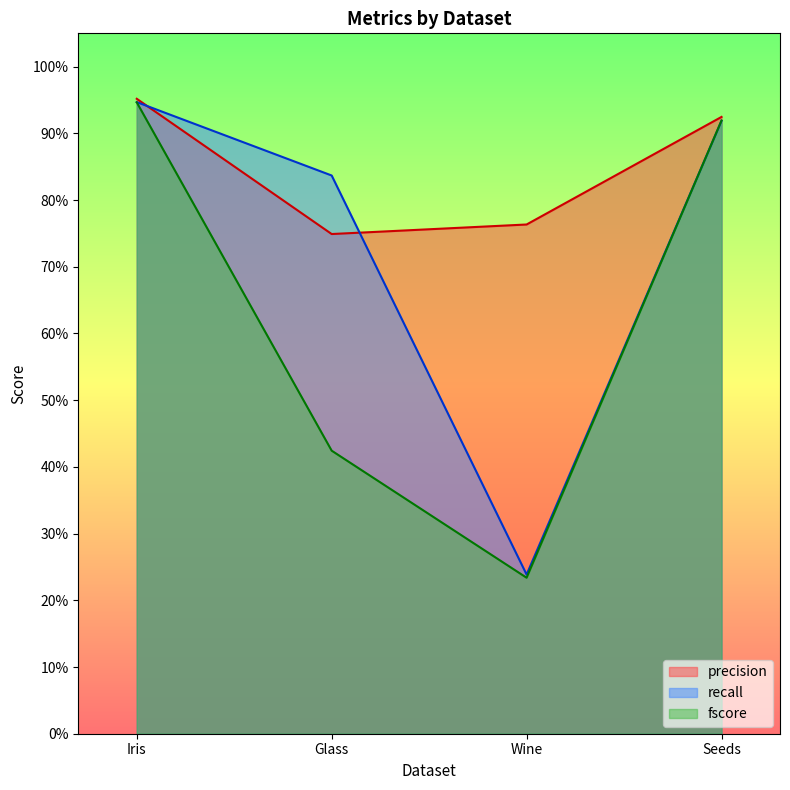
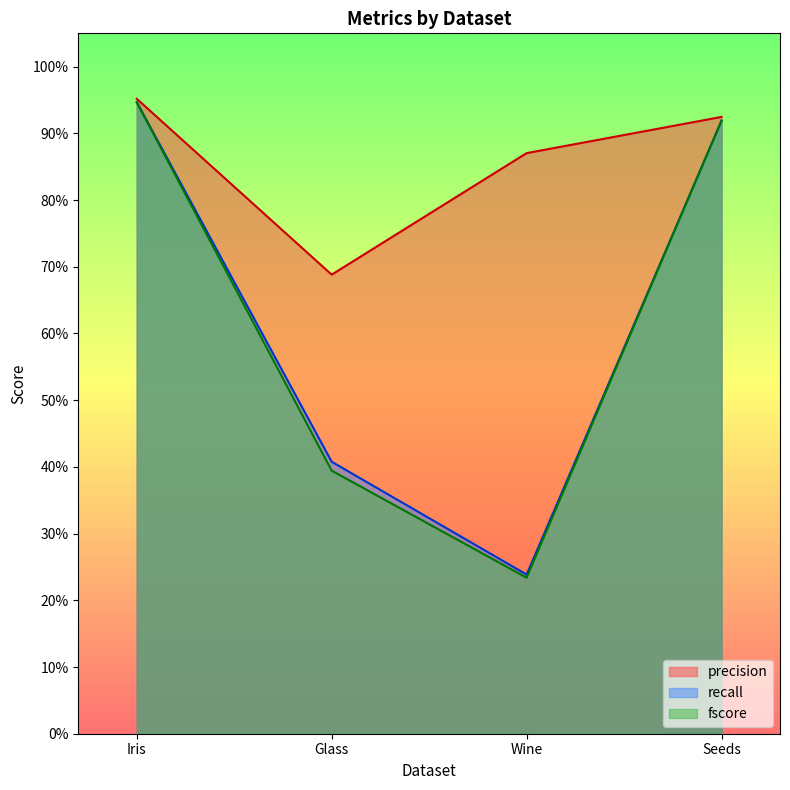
precision, Glass: 75% -> 69%
recall, Glass: 84% -> 41%
fscore, Glass: 42% -> 39%
precision, Wine: 76% -> 87%
